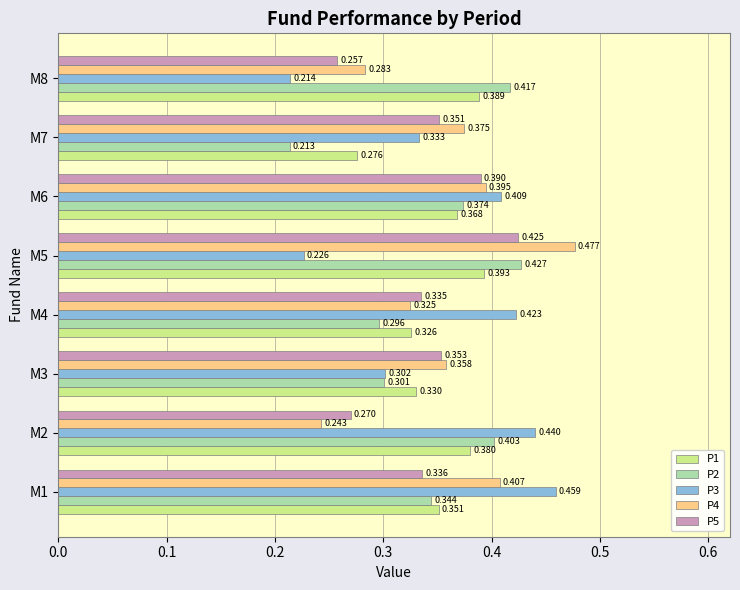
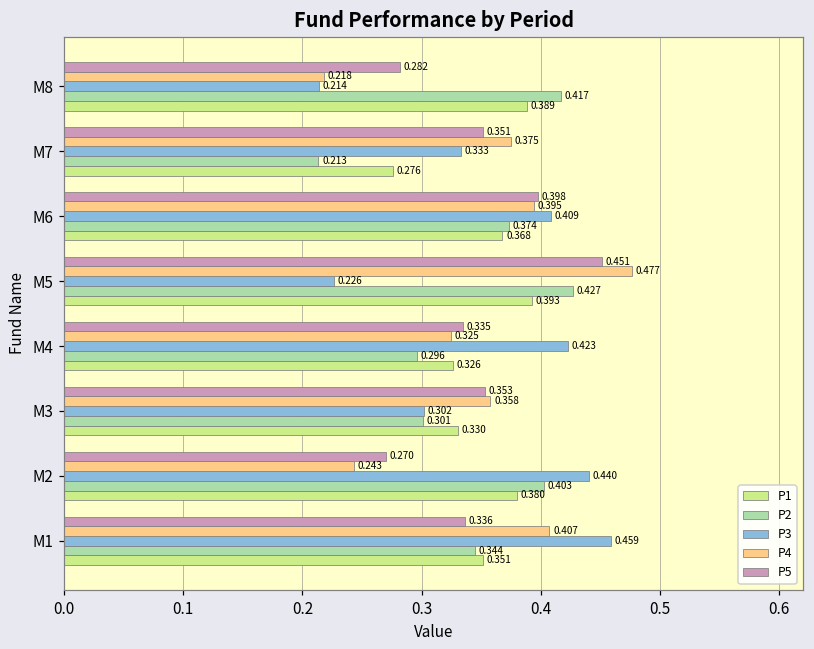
P5, M8: 0.257 -> 0.282
P4, M8: 0.283 -> 0.218
P5, M6: 0.390 -> 0.398
P5, M5: 0.425 -> 0.451
